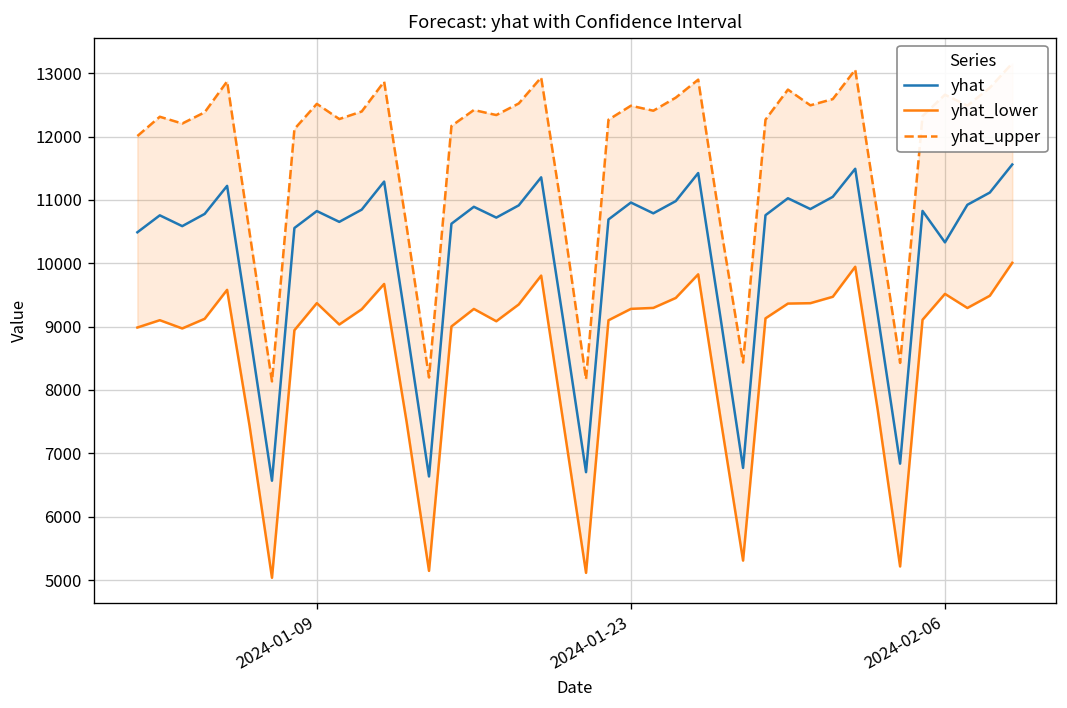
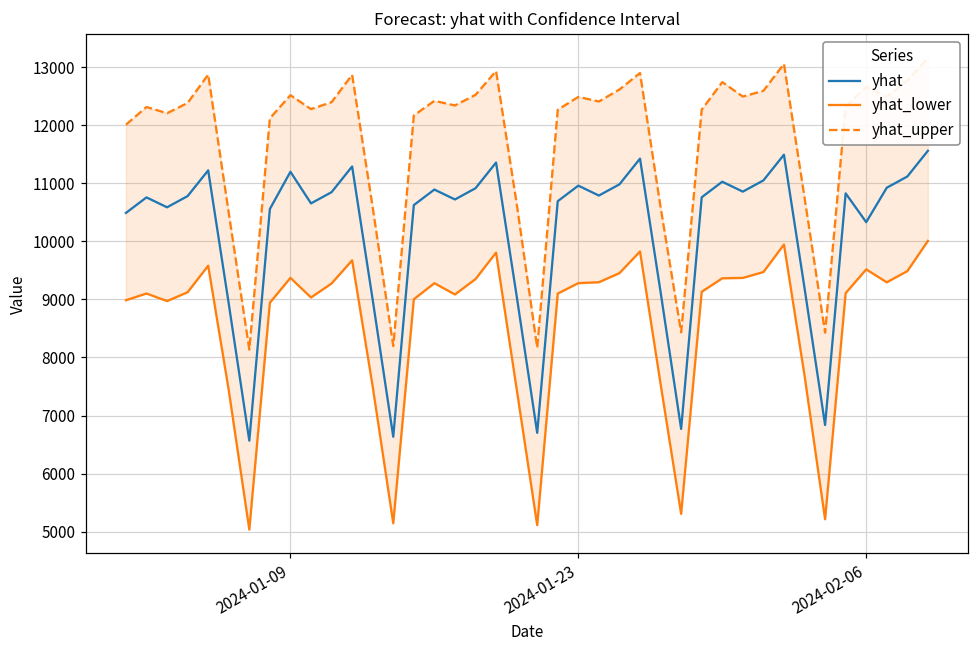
yhat, 2024-01-09: 10800 -> 11200
